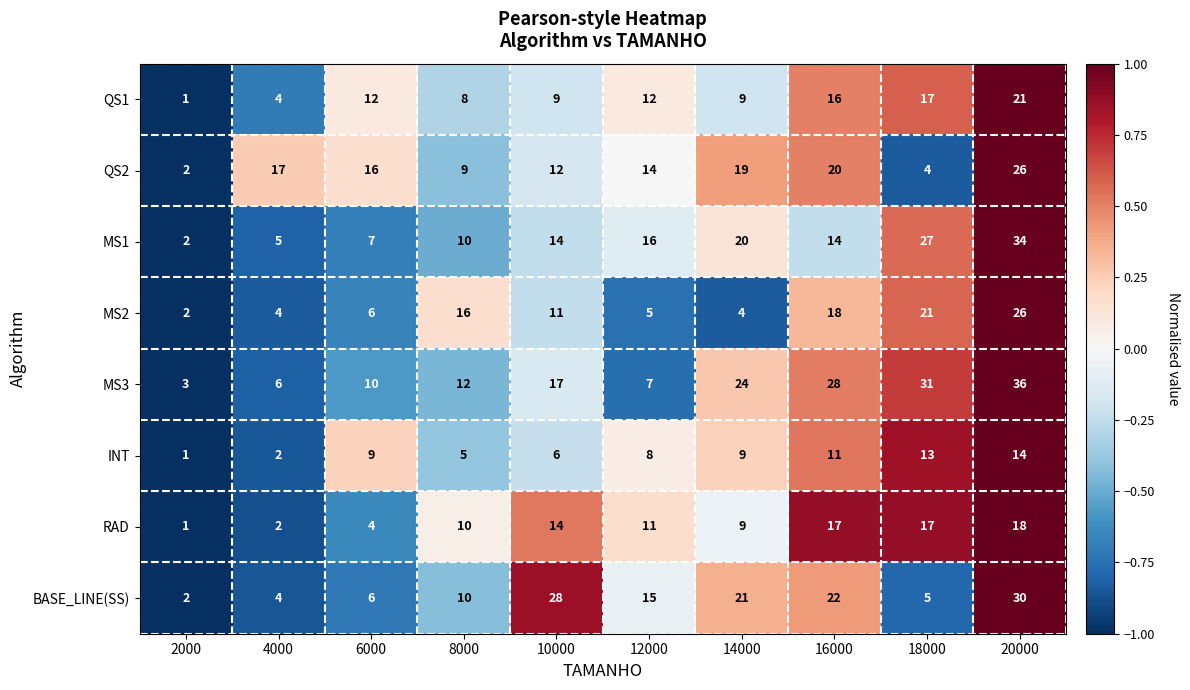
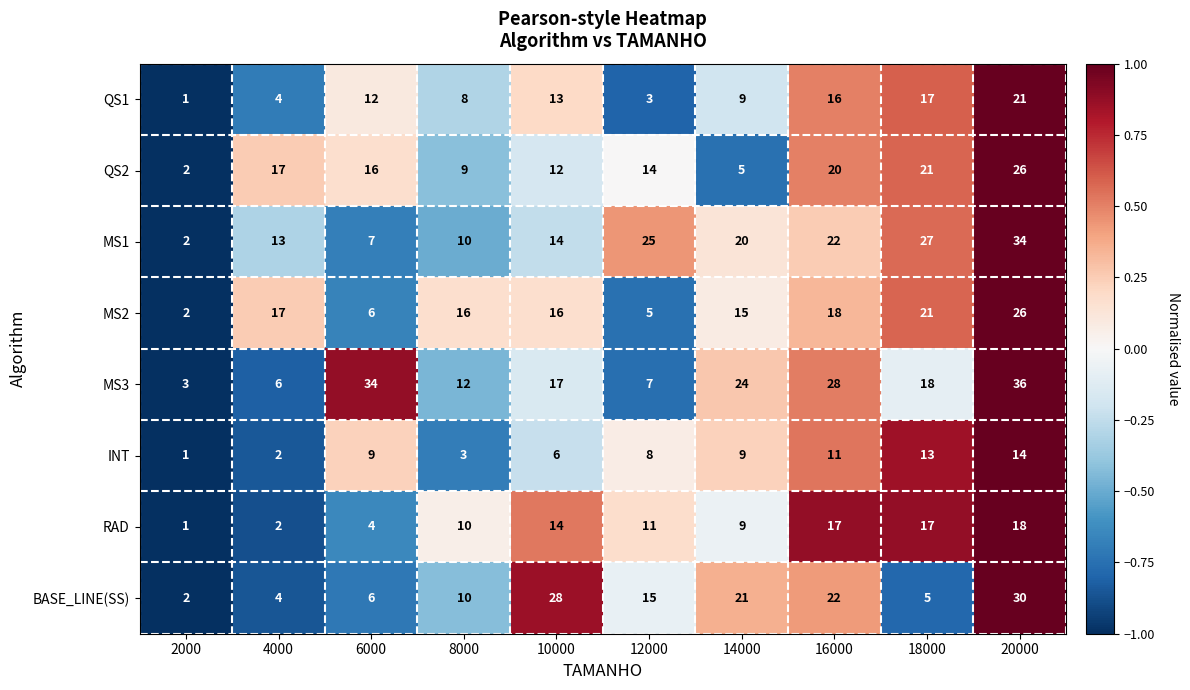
QS1, 10000: 9 -> 13
QS1, 12000: 12 -> 3
QS2, 14000: 19 -> 5
QS2, 18000: 4 -> 21
MS1, 4000: 5 -> 13
MS1, 12000: 16 -> 25
MS1, 16000: 14 -> 22
MS2, 4000: 4 -> 17
MS2, 10000: 11 -> 16
MS2, 14000: 4 -> 15
MS3, 6000: 10 -> 34
MS3, 18000: 31 -> 18
INT, 8000: 5 -> 3
